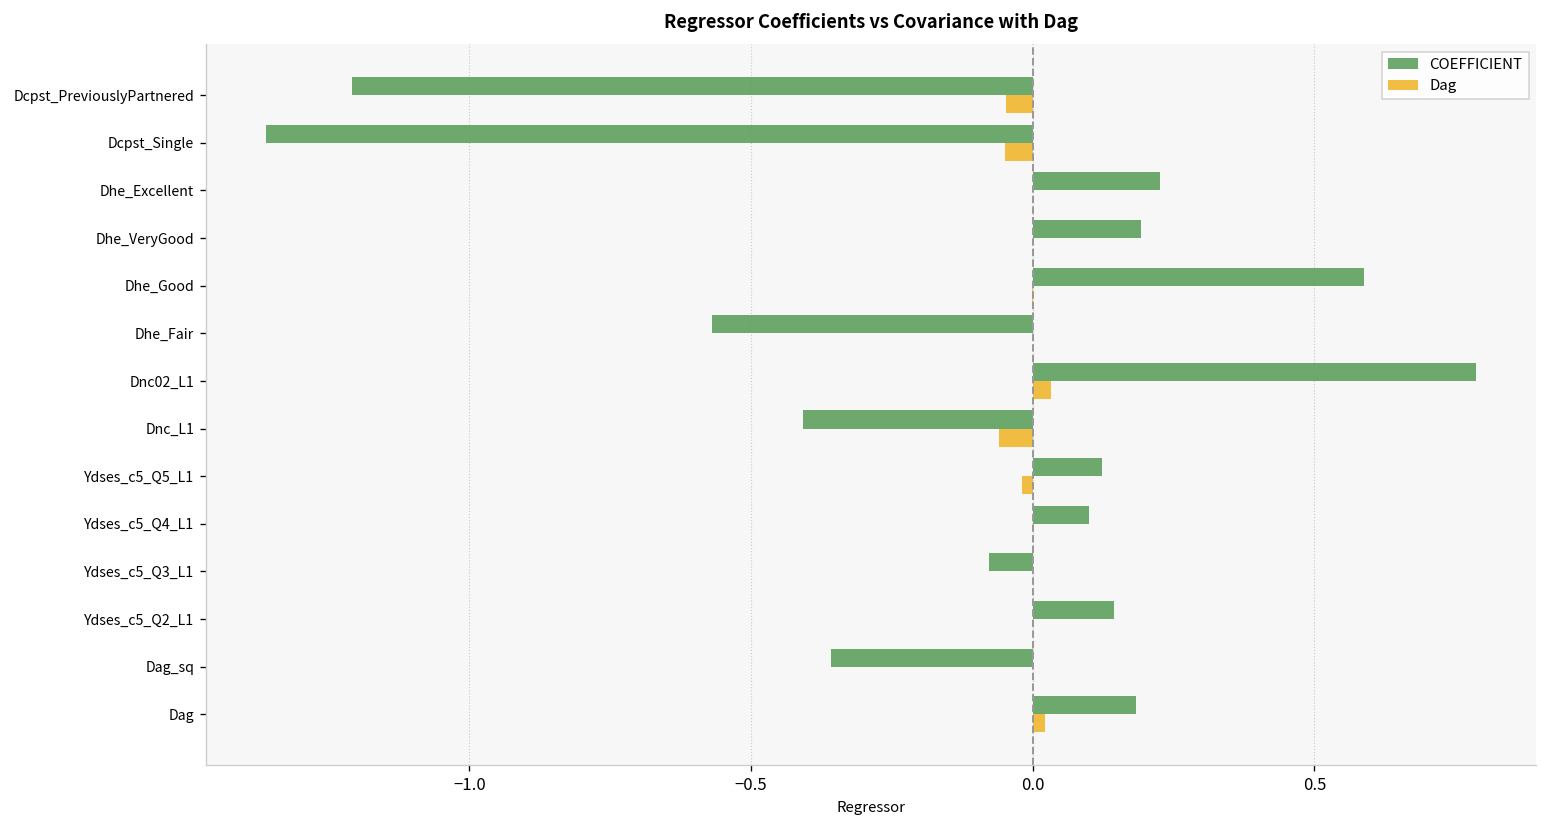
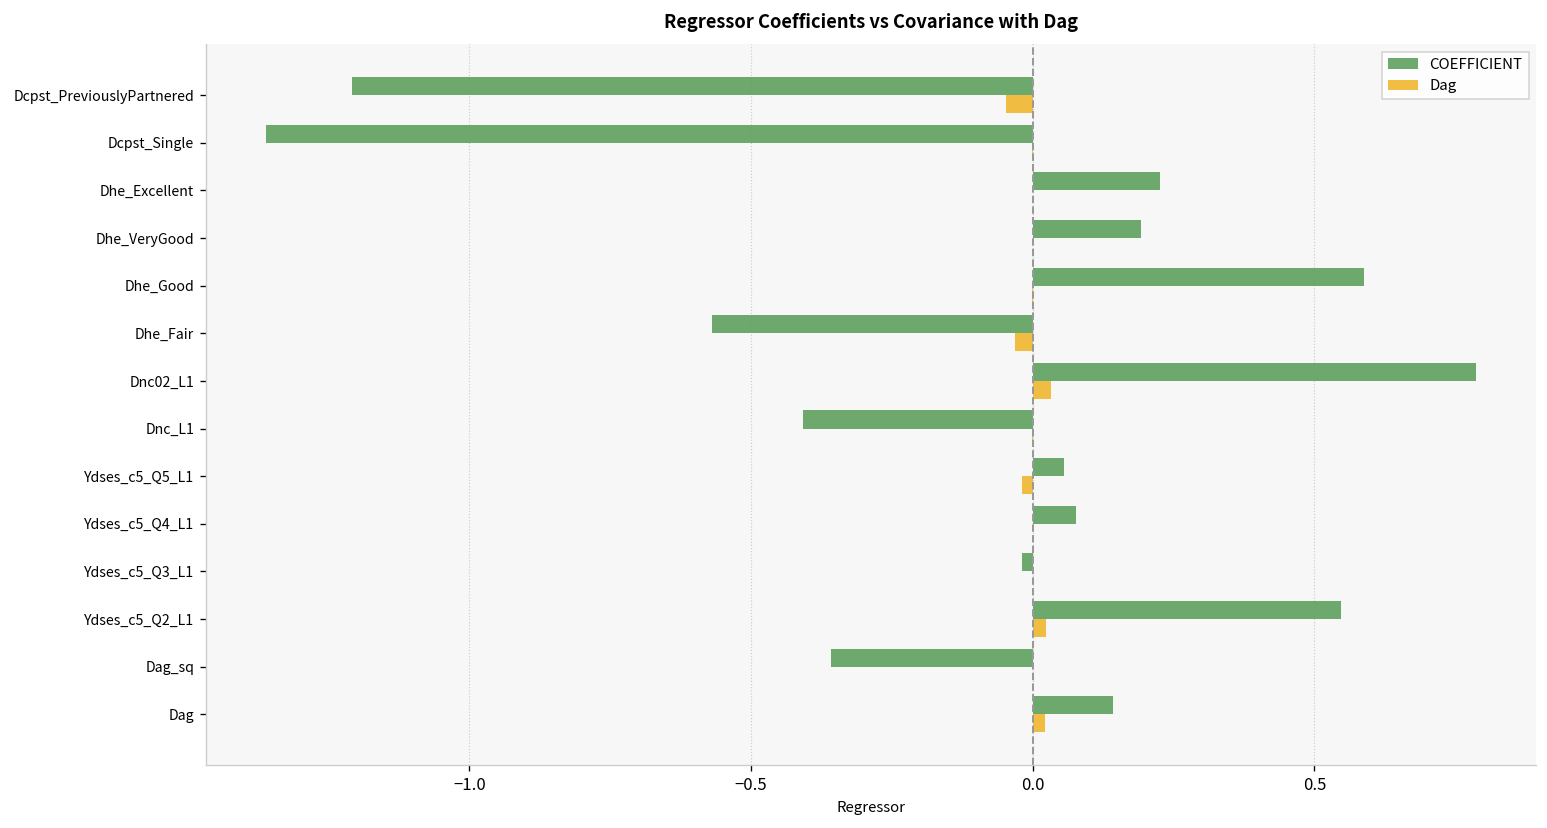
Dag, Dcpst_Single: -0.05 -> 0.00
Dag, Dhe_Fair: 0.00 -> -0.03
Dag, Dnc_L1: -0.06 -> 0.00
COEFFICIENT, Ydses_c5_Q5_L1: 0.12 -> 0.06
COEFFICIENT, Ydses_c5_Q4_L1: 0.10 -> 0.08
COEFFICIENT, Ydses_c5_Q3_L1: -0.08 -> -0.02
COEFFICIENT, Ydses_c5_Q2_L1: 0.14 -> 0.55
Dag, Ydses_c5_Q2_L1: 0.00 -> 0.02
COEFFICIENT, Dag: 0.18 -> 0.14
